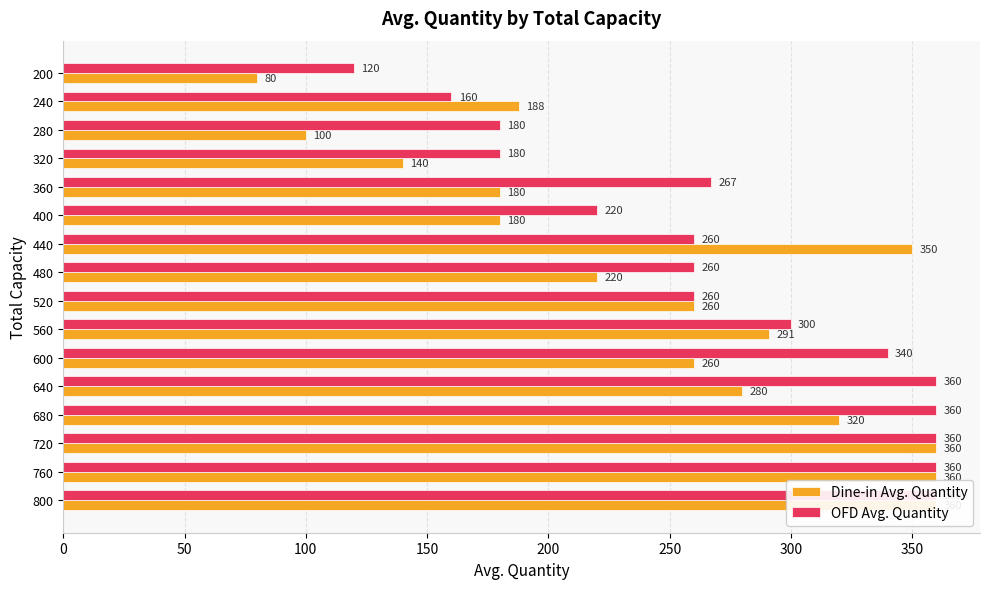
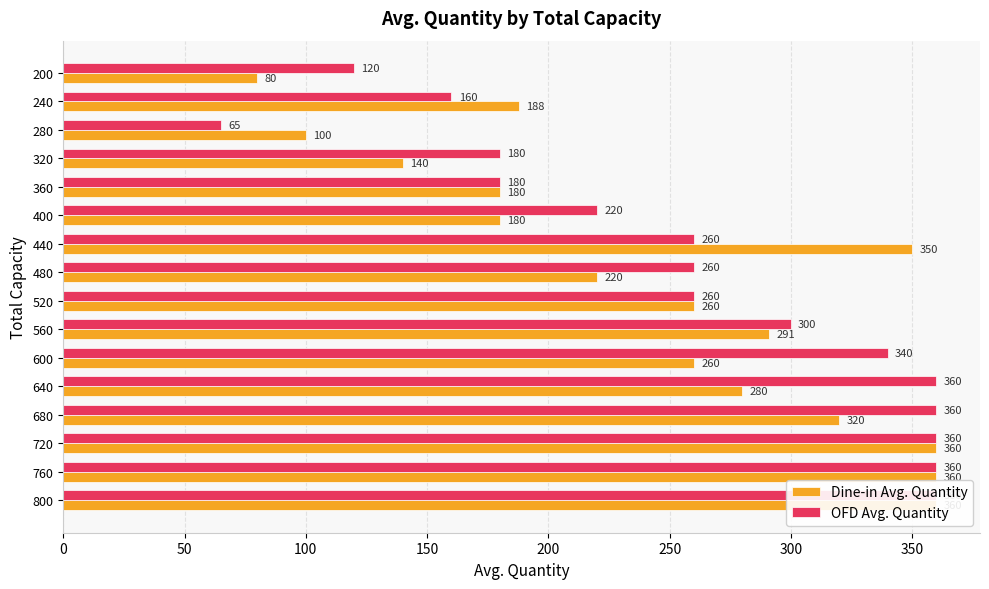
OFD Avg. Quantity, 280: 180 -> 65
OFD Avg. Quantity, 360: 267 -> 180
